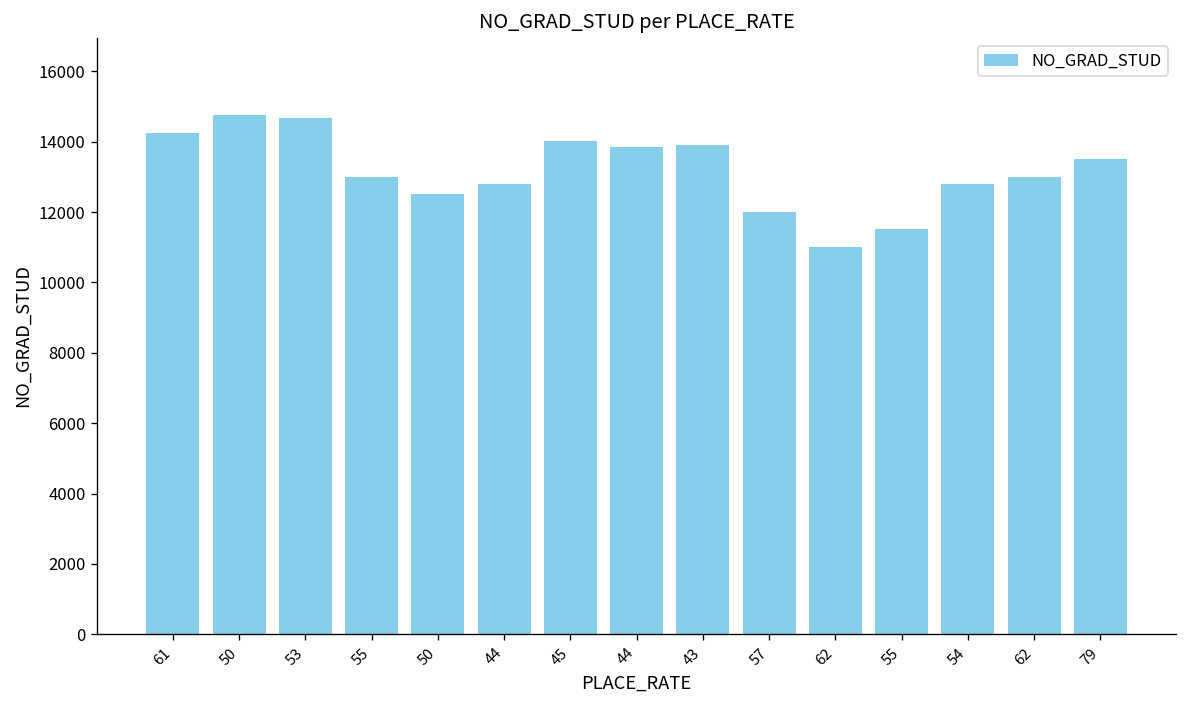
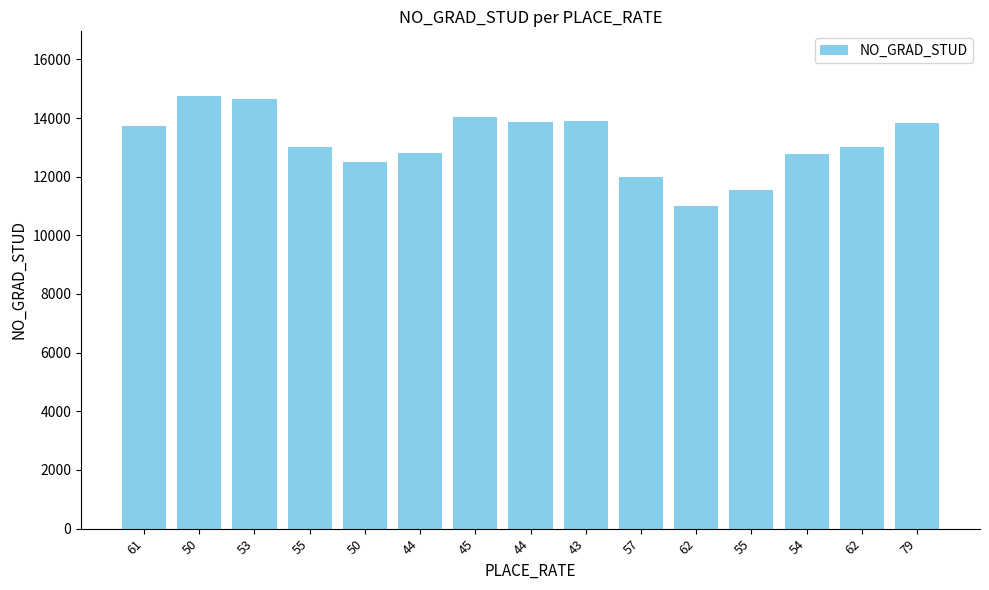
61: 14200 -> 13700
79: 13500 -> 13800
